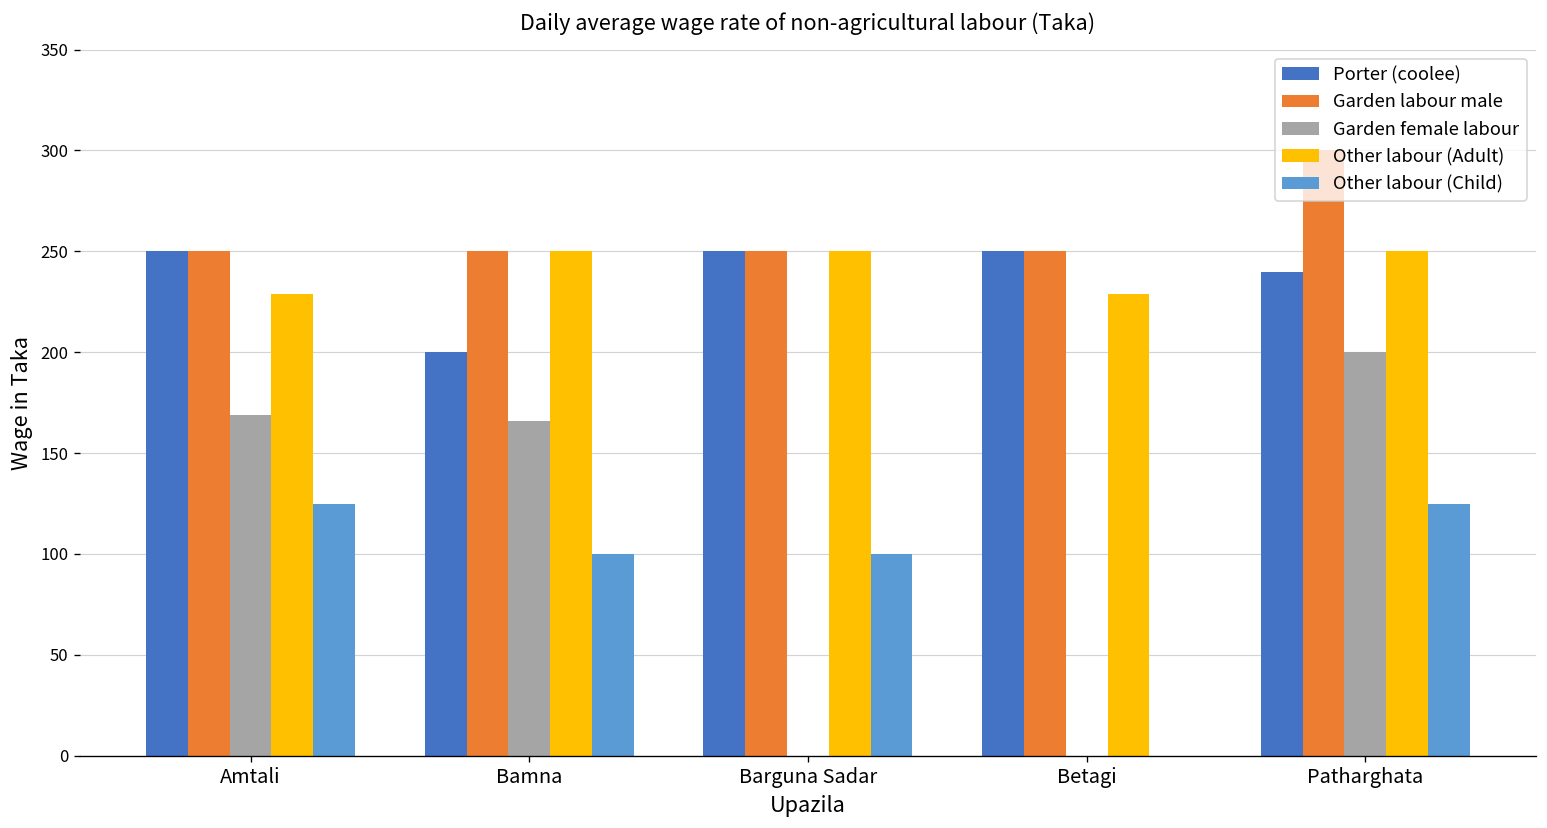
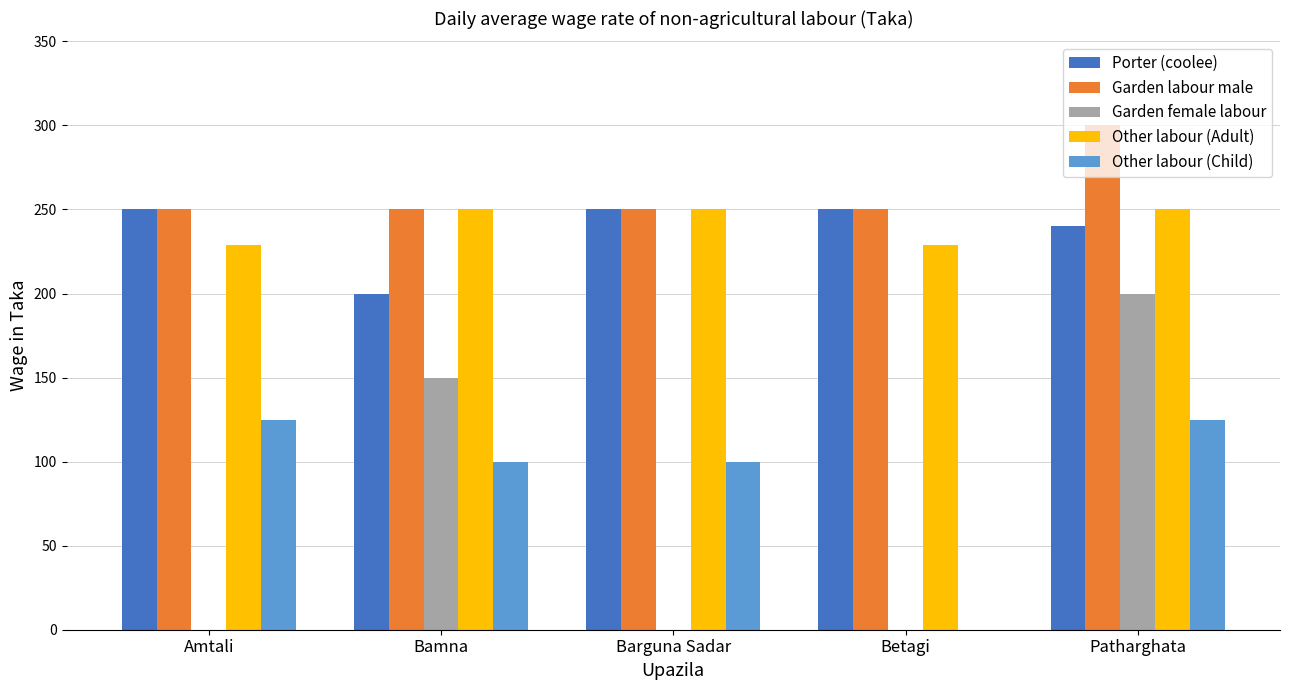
Garden female labour, Amtali: 169 -> 0
Garden female labour, Bamna: 166 -> 150
